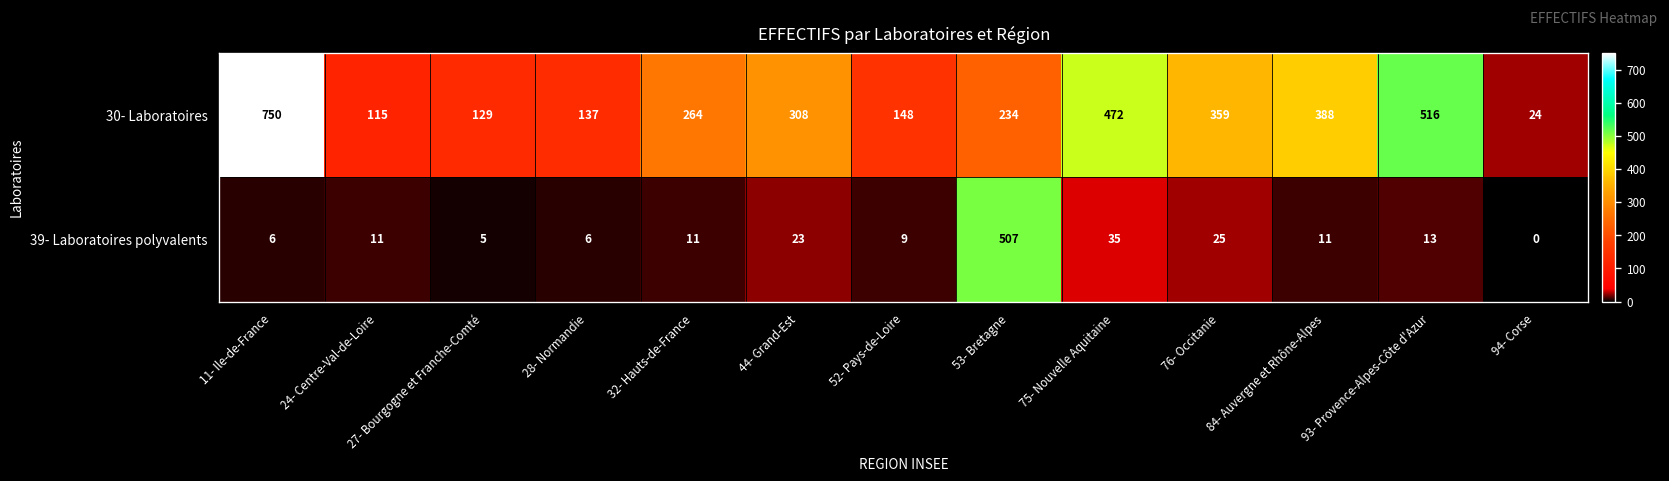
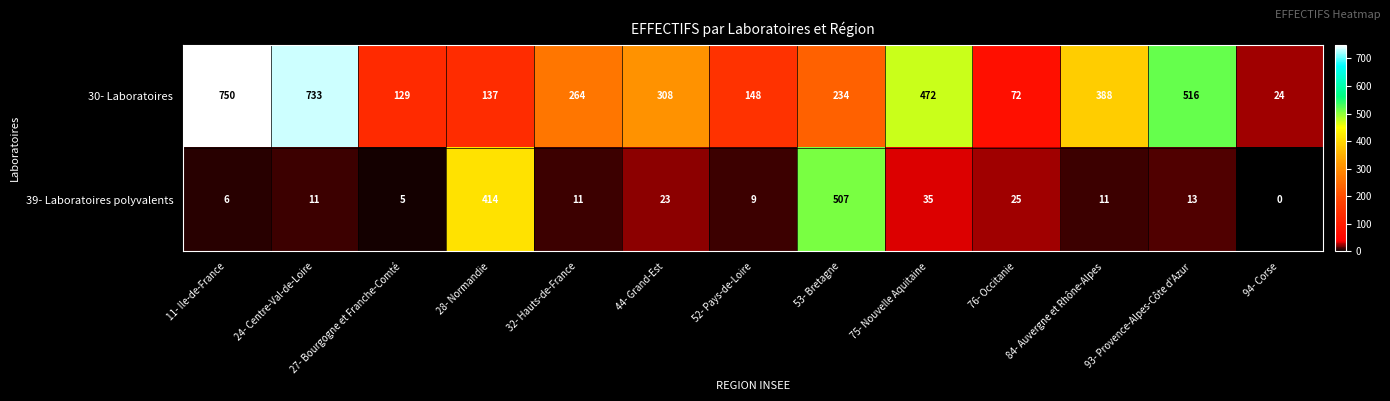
30- Laboratoires, 24- Centre-Val-de-Loire: 115 -> 733
30- Laboratoires, 76- Occitanie: 359 -> 72
39- Laboratoires polyvalents, 28- Normandie: 6 -> 414
